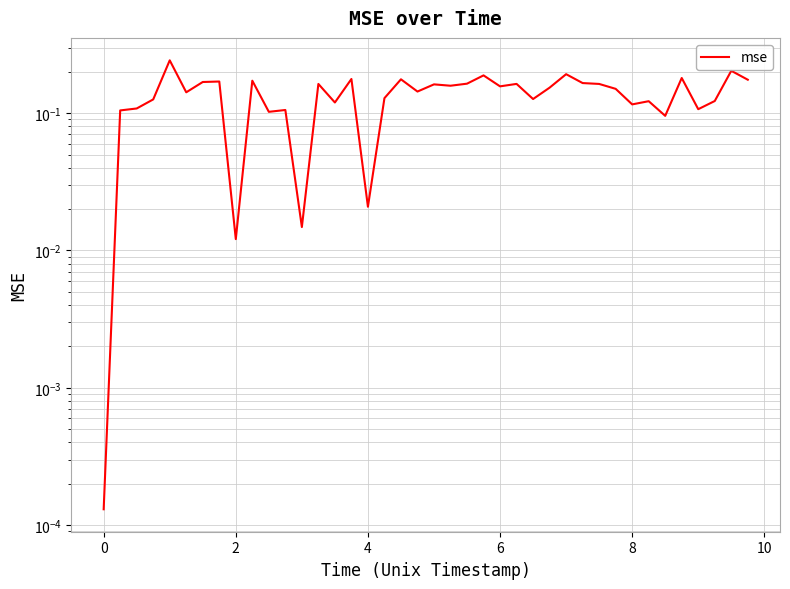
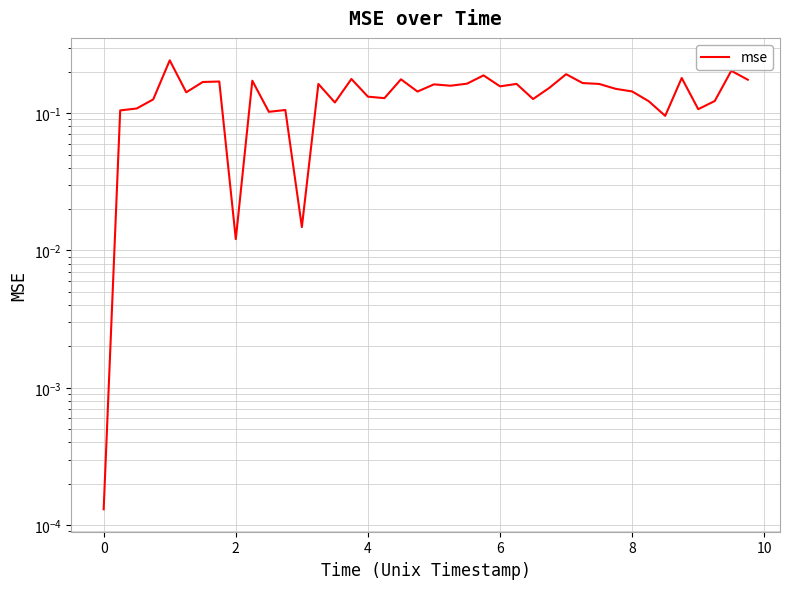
4: 0.021 -> 0.13
8: 0.12 -> 0.14
